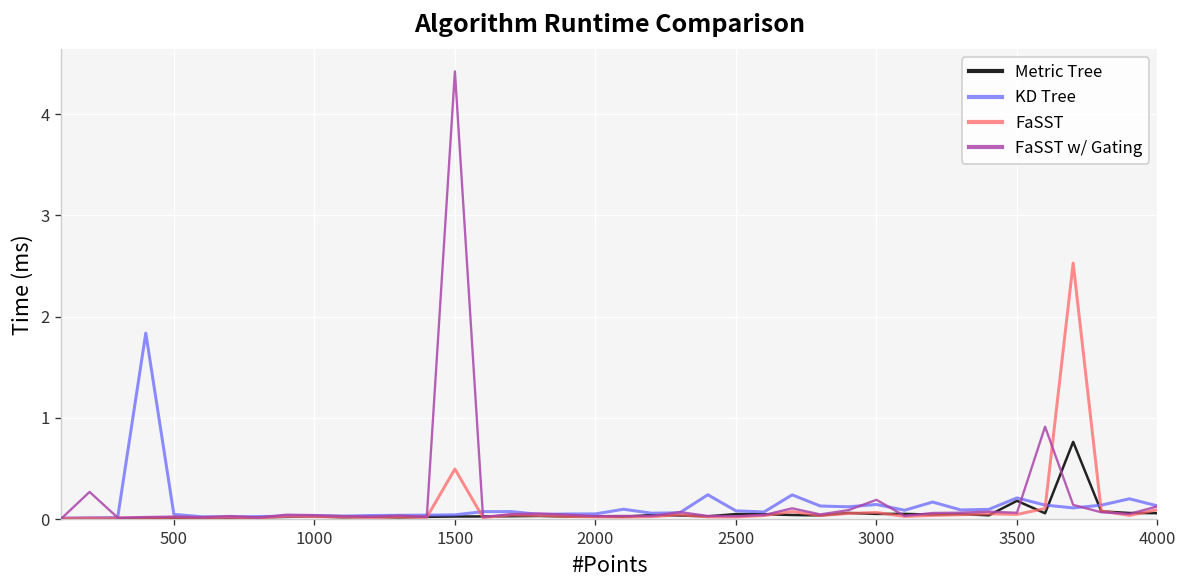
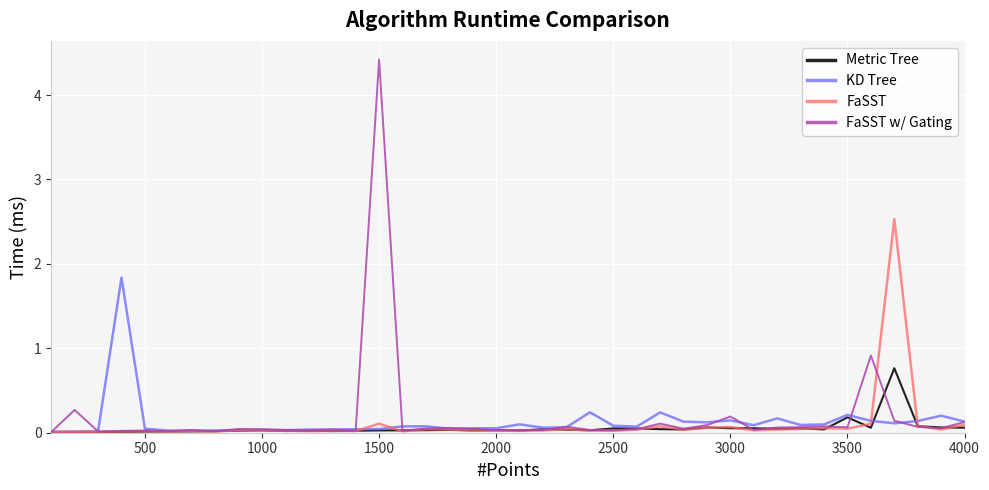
FaSST, 1500: 0.5 -> 0.1
